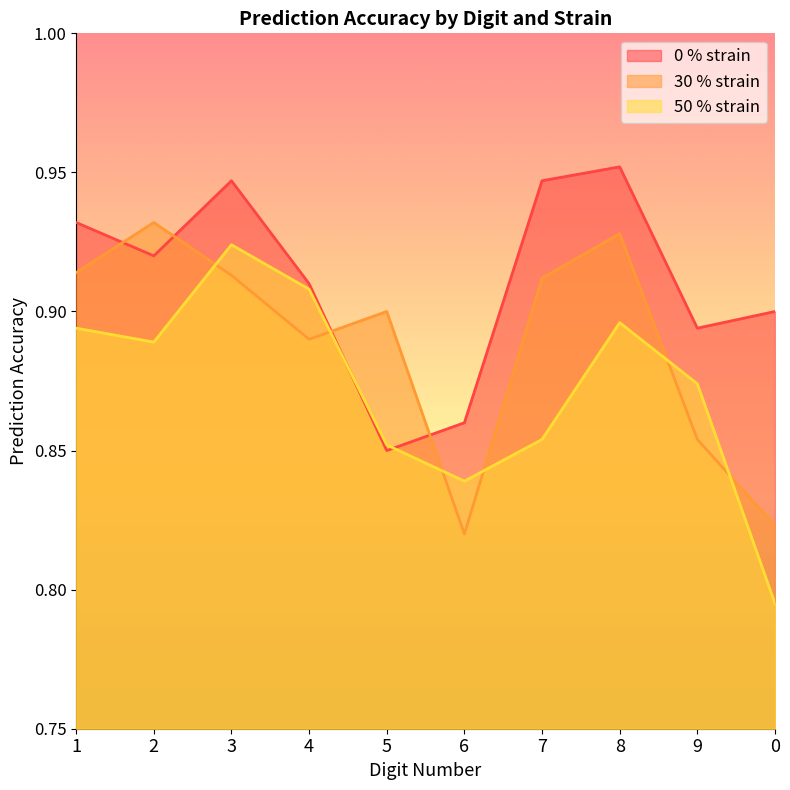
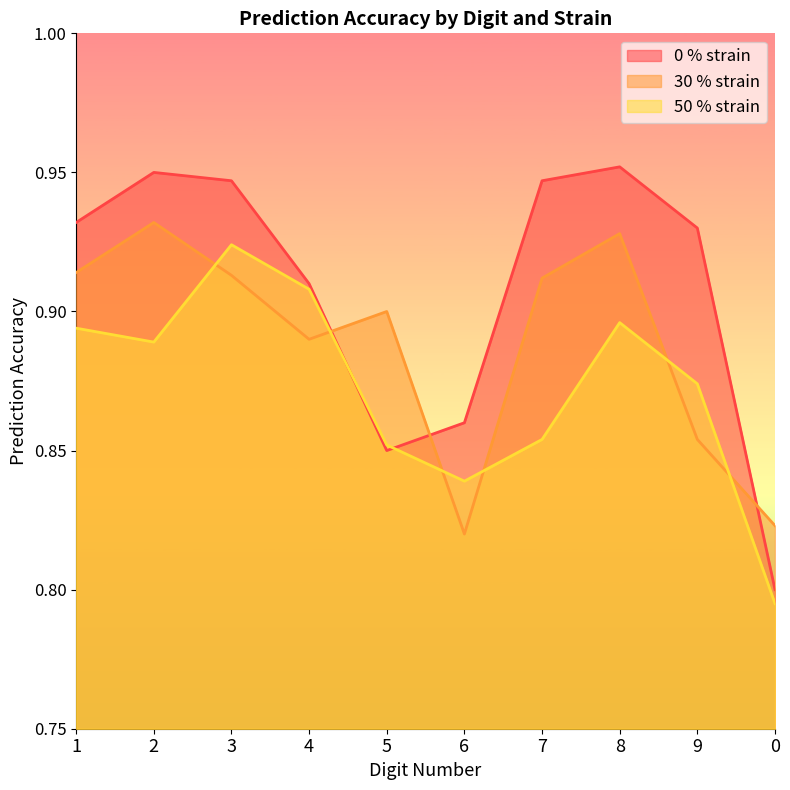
0 % strain, 2: 0.92 -> 0.95
0 % strain, 9: 0.894 -> 0.930
0 % strain, 0: 0.9 -> 0.8
